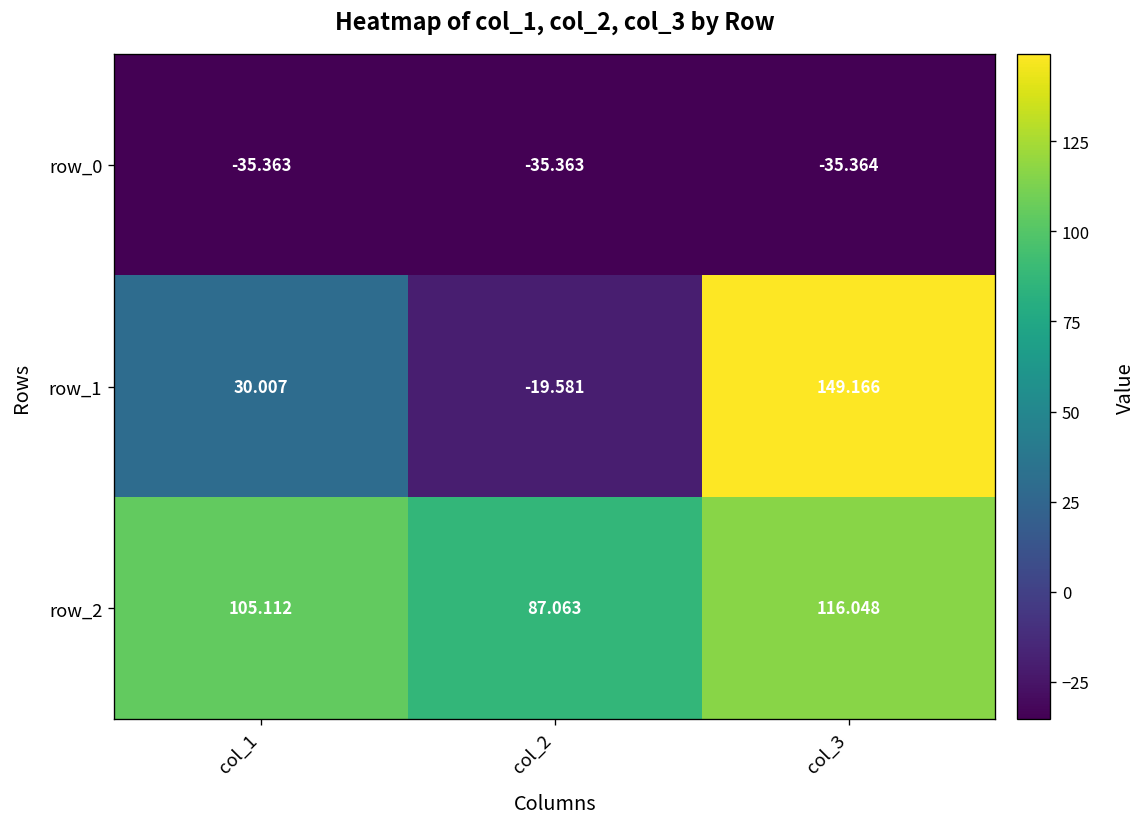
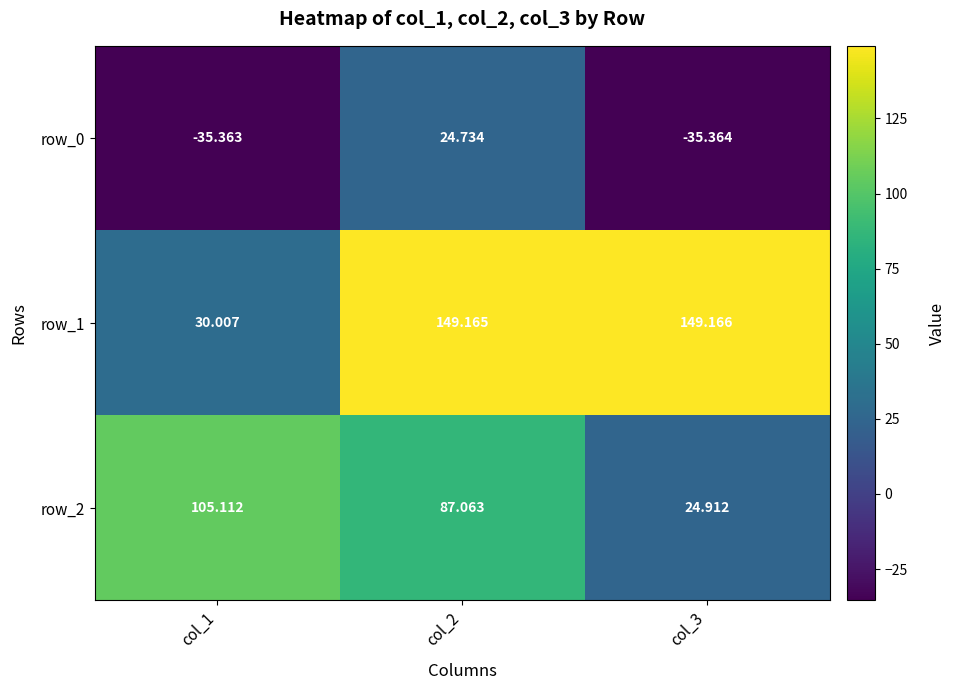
row_0, col_2: -35.363 -> 24.734
row_1, col_2: -19.581 -> 149.165
row_2, col_3: 116.048 -> 24.912
